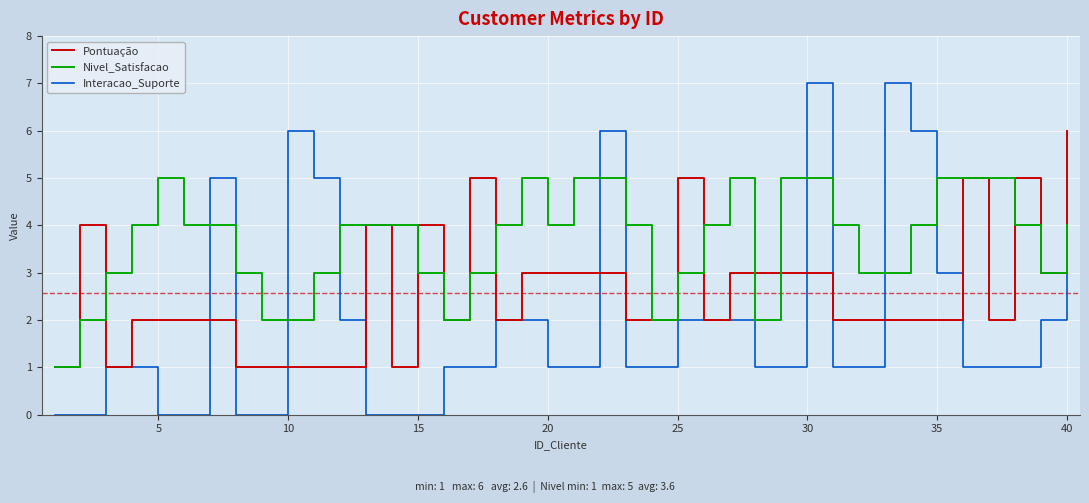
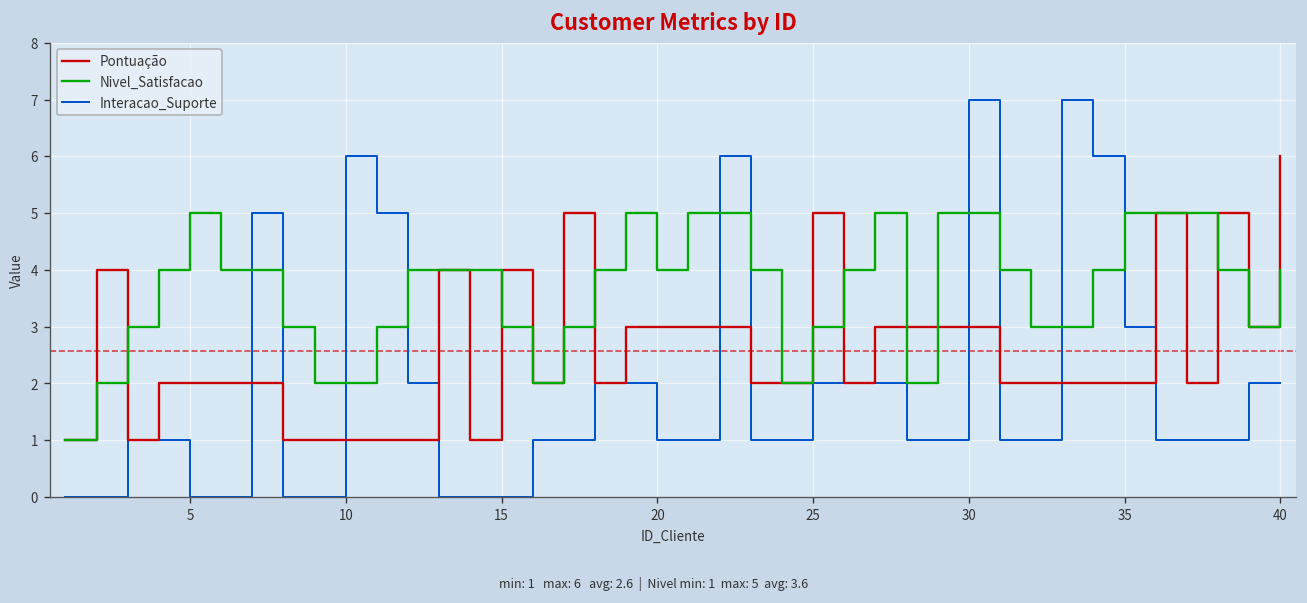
Interacao_Suporte, 40: 3 -> 2
